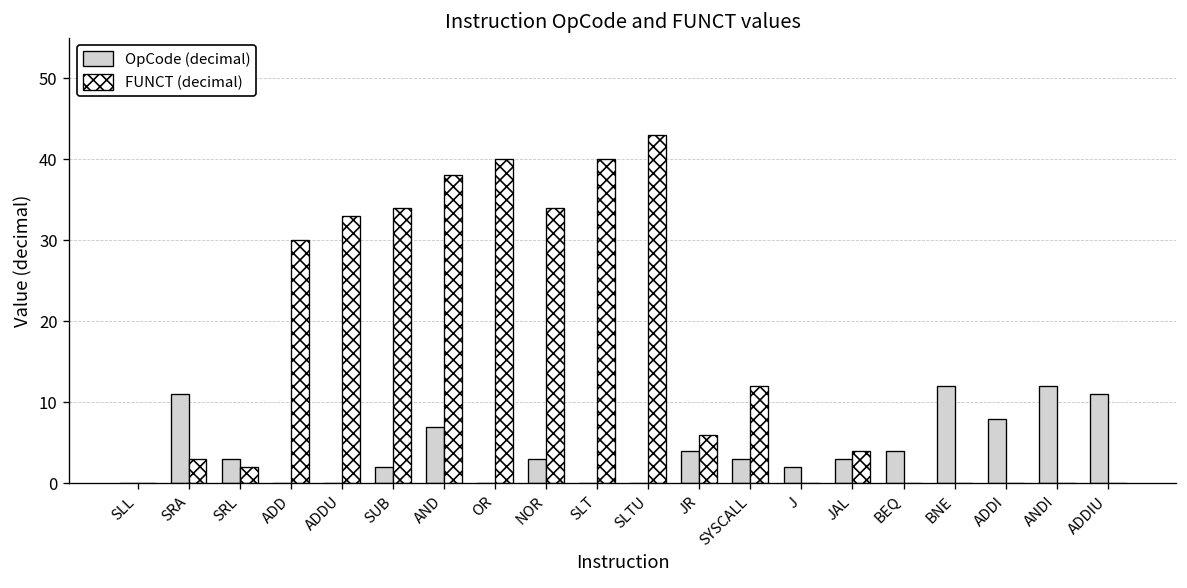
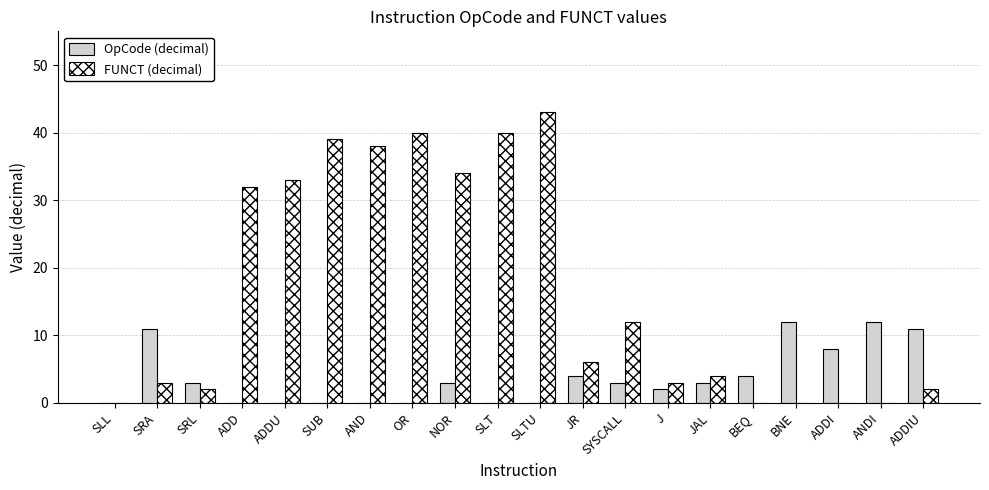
FUNCT (decimal), ADD: 30 -> 32
OpCode (decimal), SUB: 2 -> 0
FUNCT (decimal), SUB: 34 -> 39
OpCode (decimal), AND: 7 -> 0
FUNCT (decimal), J: 0 -> 3
FUNCT (decimal), ADDIU: 0 -> 2
